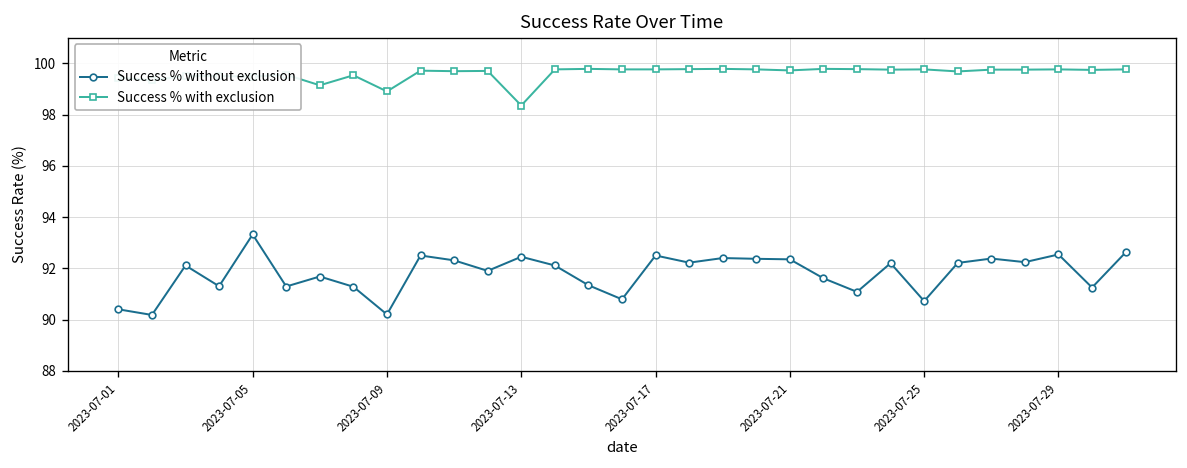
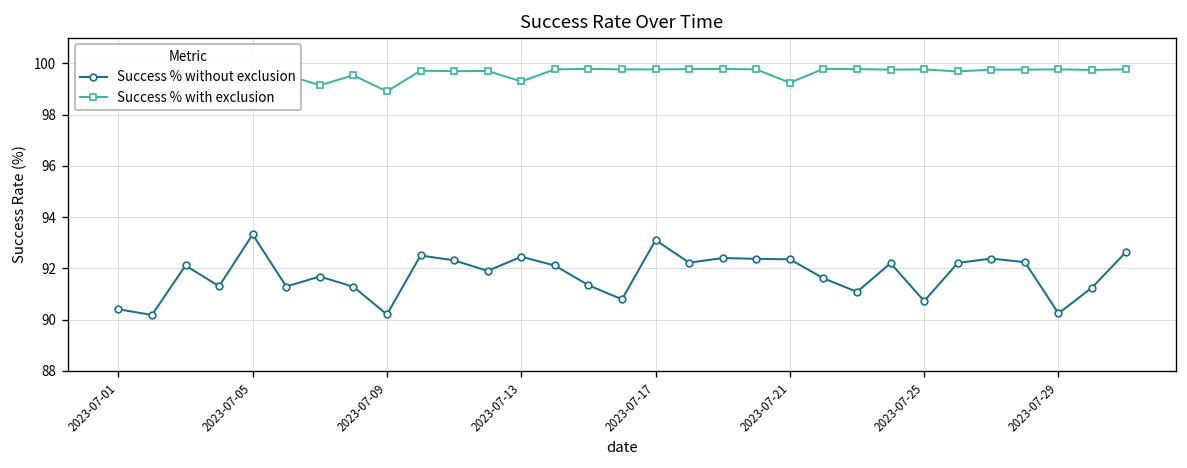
Success % with exclusion, 2023-07-13: 98.4 -> 99.3
Success % without exclusion, 2023-07-17: 92.5 -> 93.1
Success % with exclusion, 2023-07-21: 99.7 -> 99.2
Success % without exclusion, 2023-07-29: 92.5 -> 90.2
